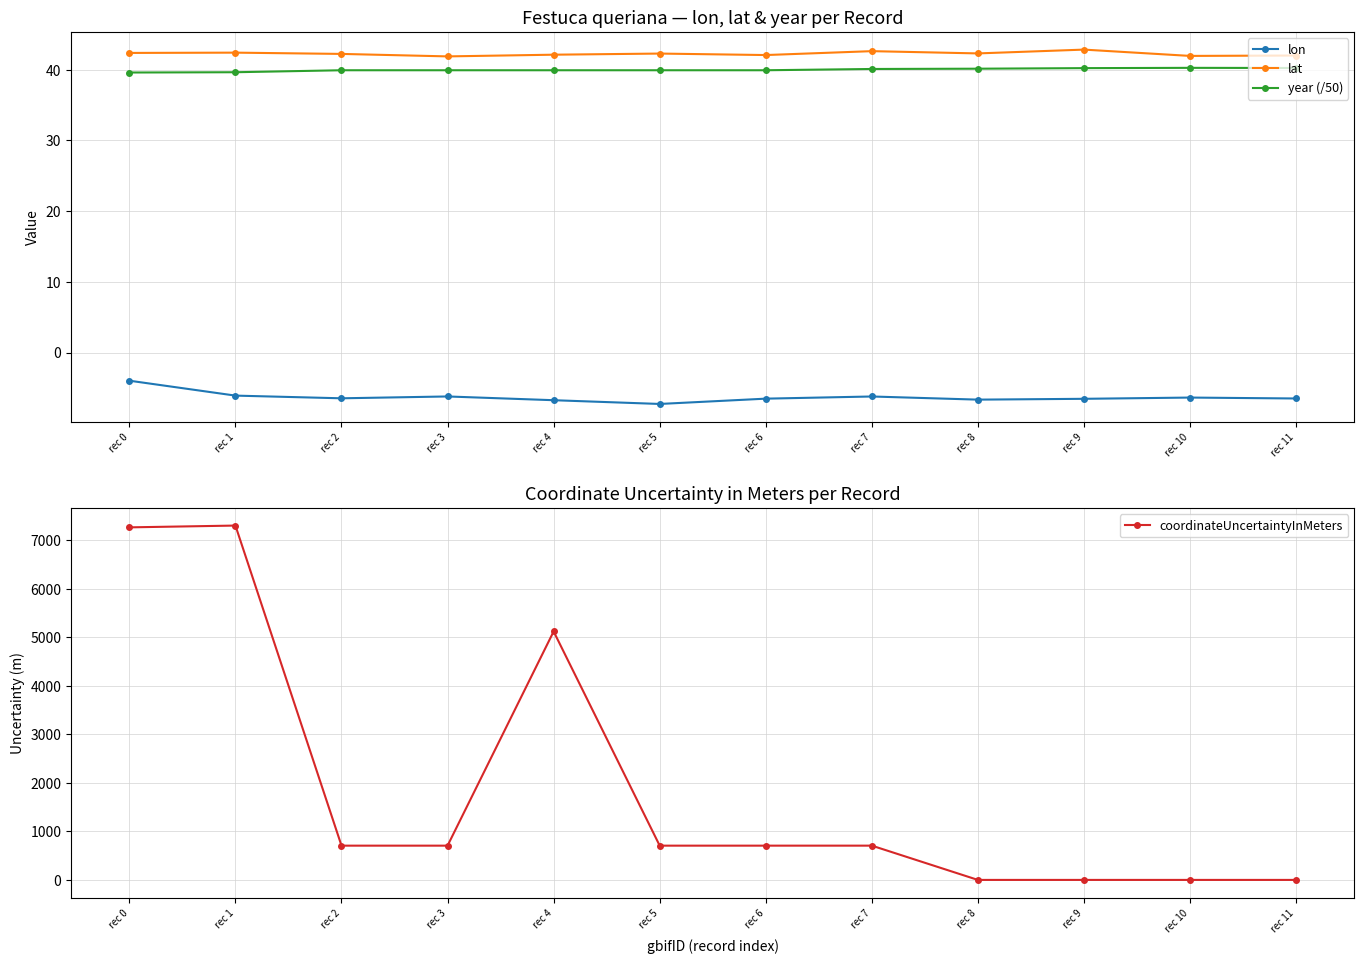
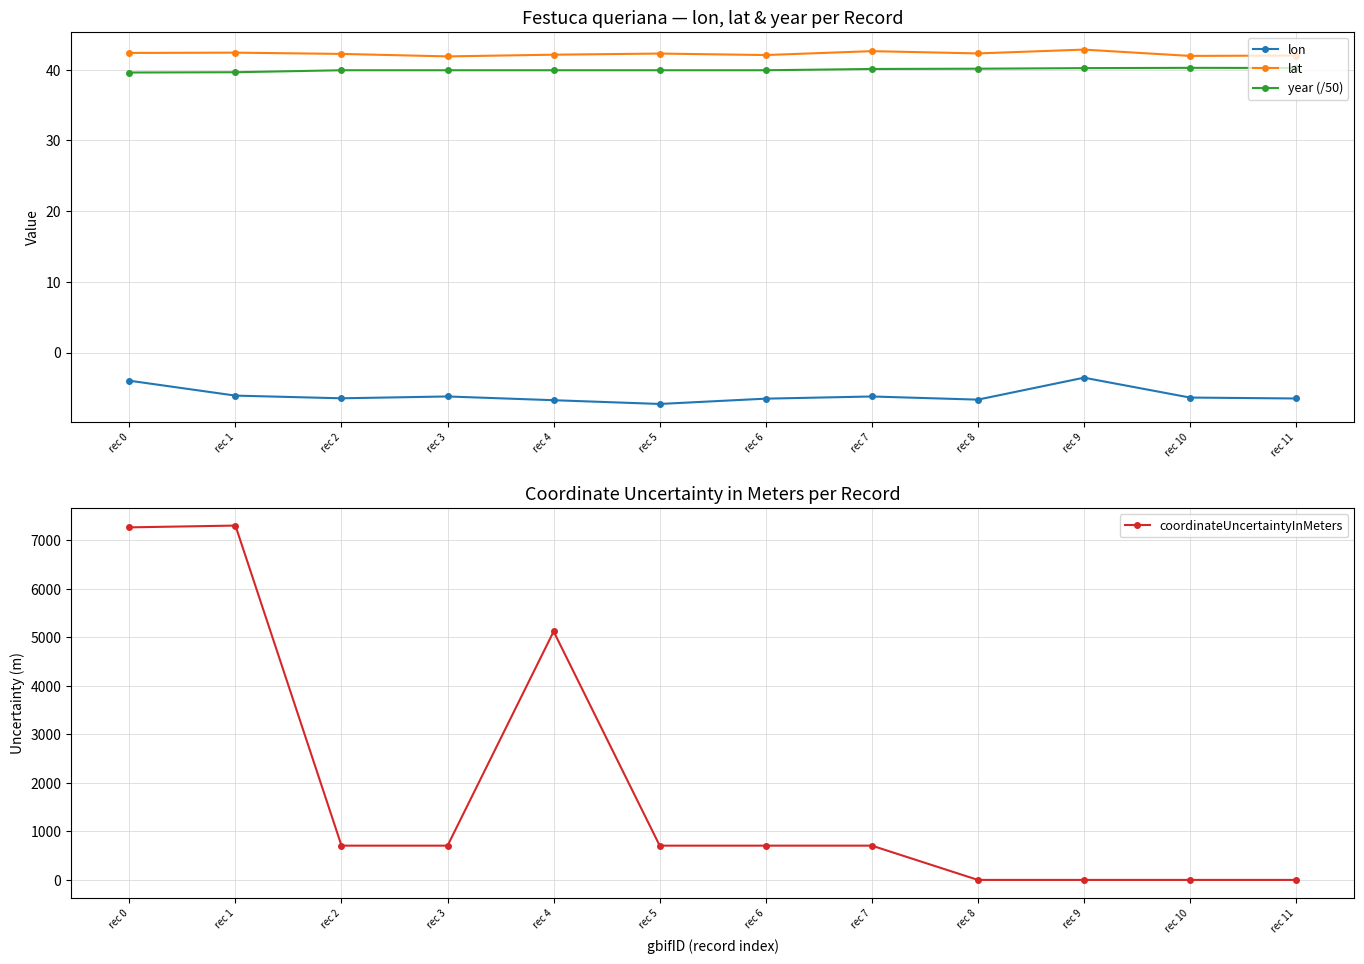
Festuca queriana — lon, lat & year per Record, lon, rec 9: -7 -> -4
